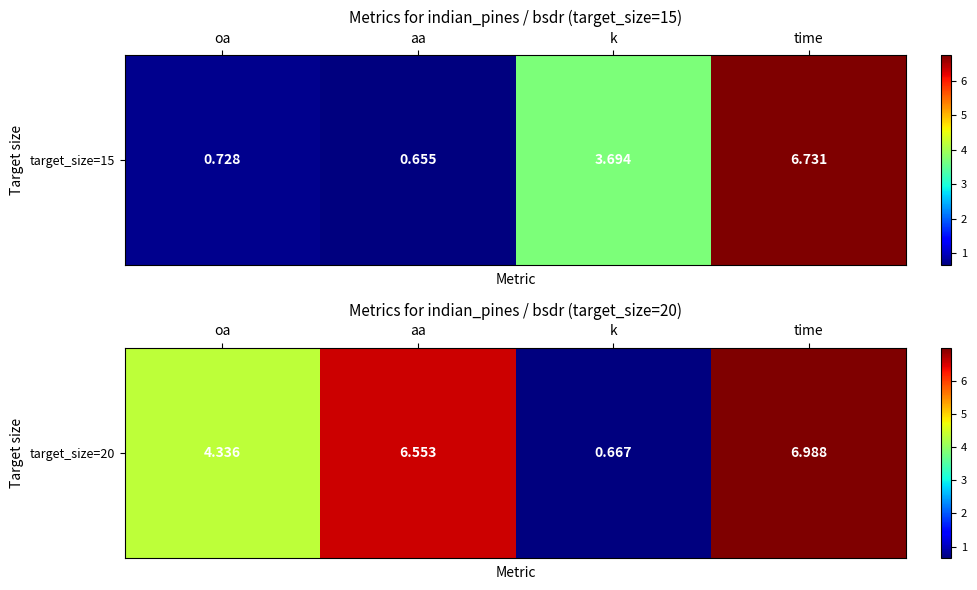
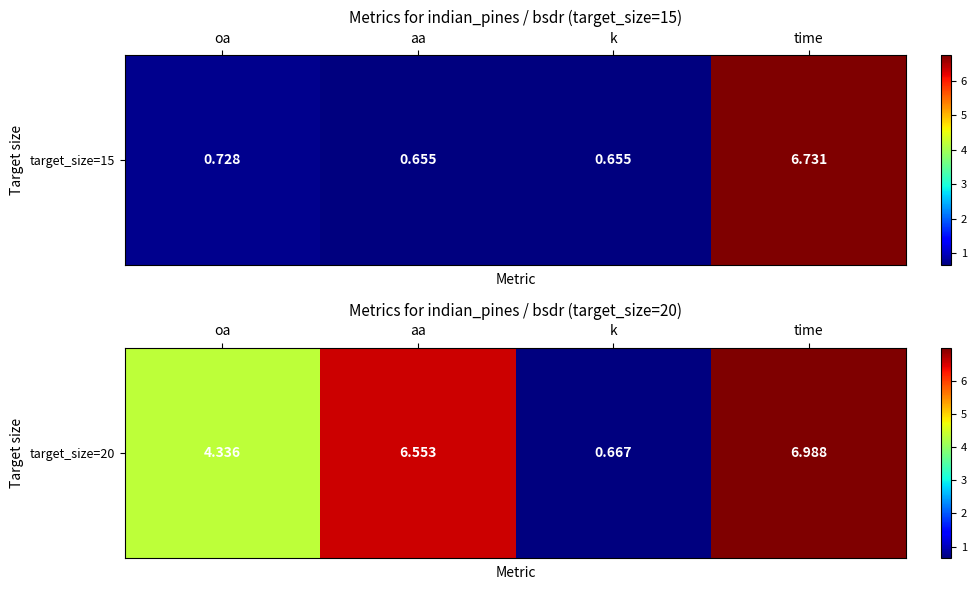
Metrics for indian_pines / bsdr (target_size=15), target_size=15, k: 3.694 -> 0.655
